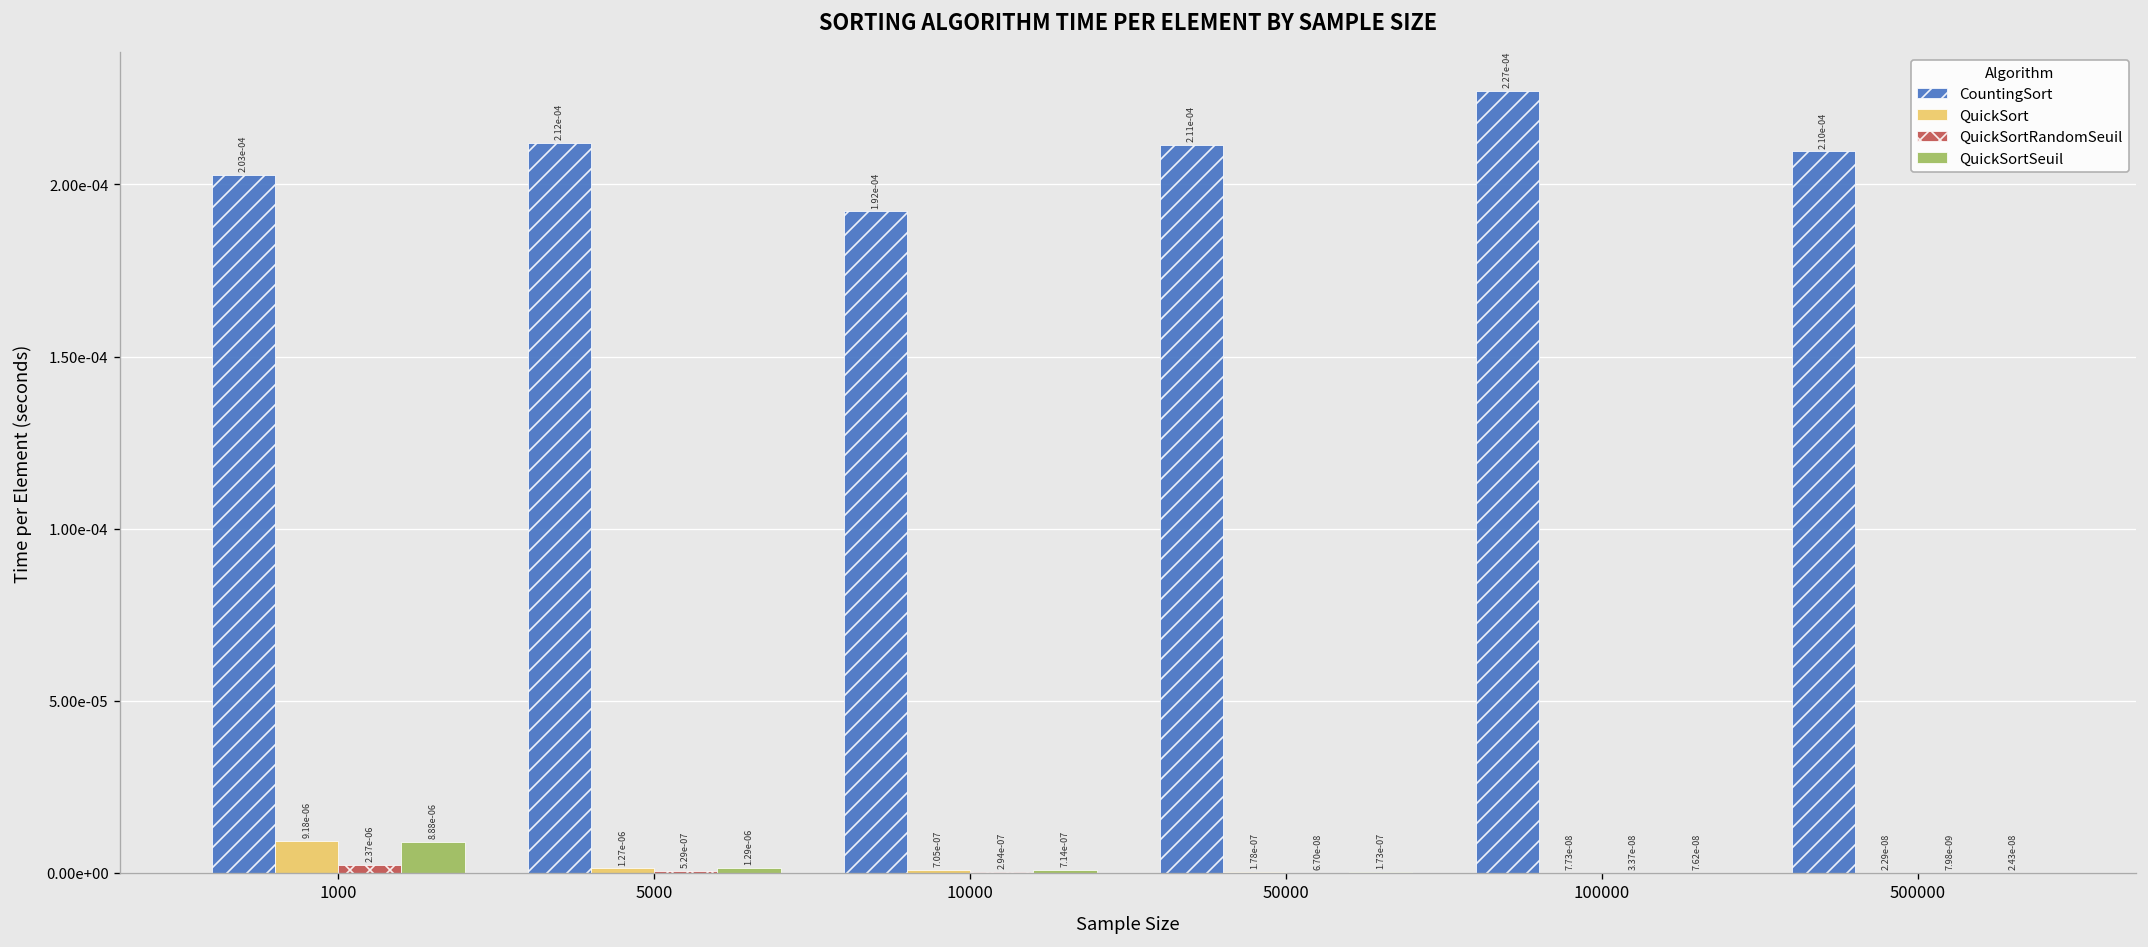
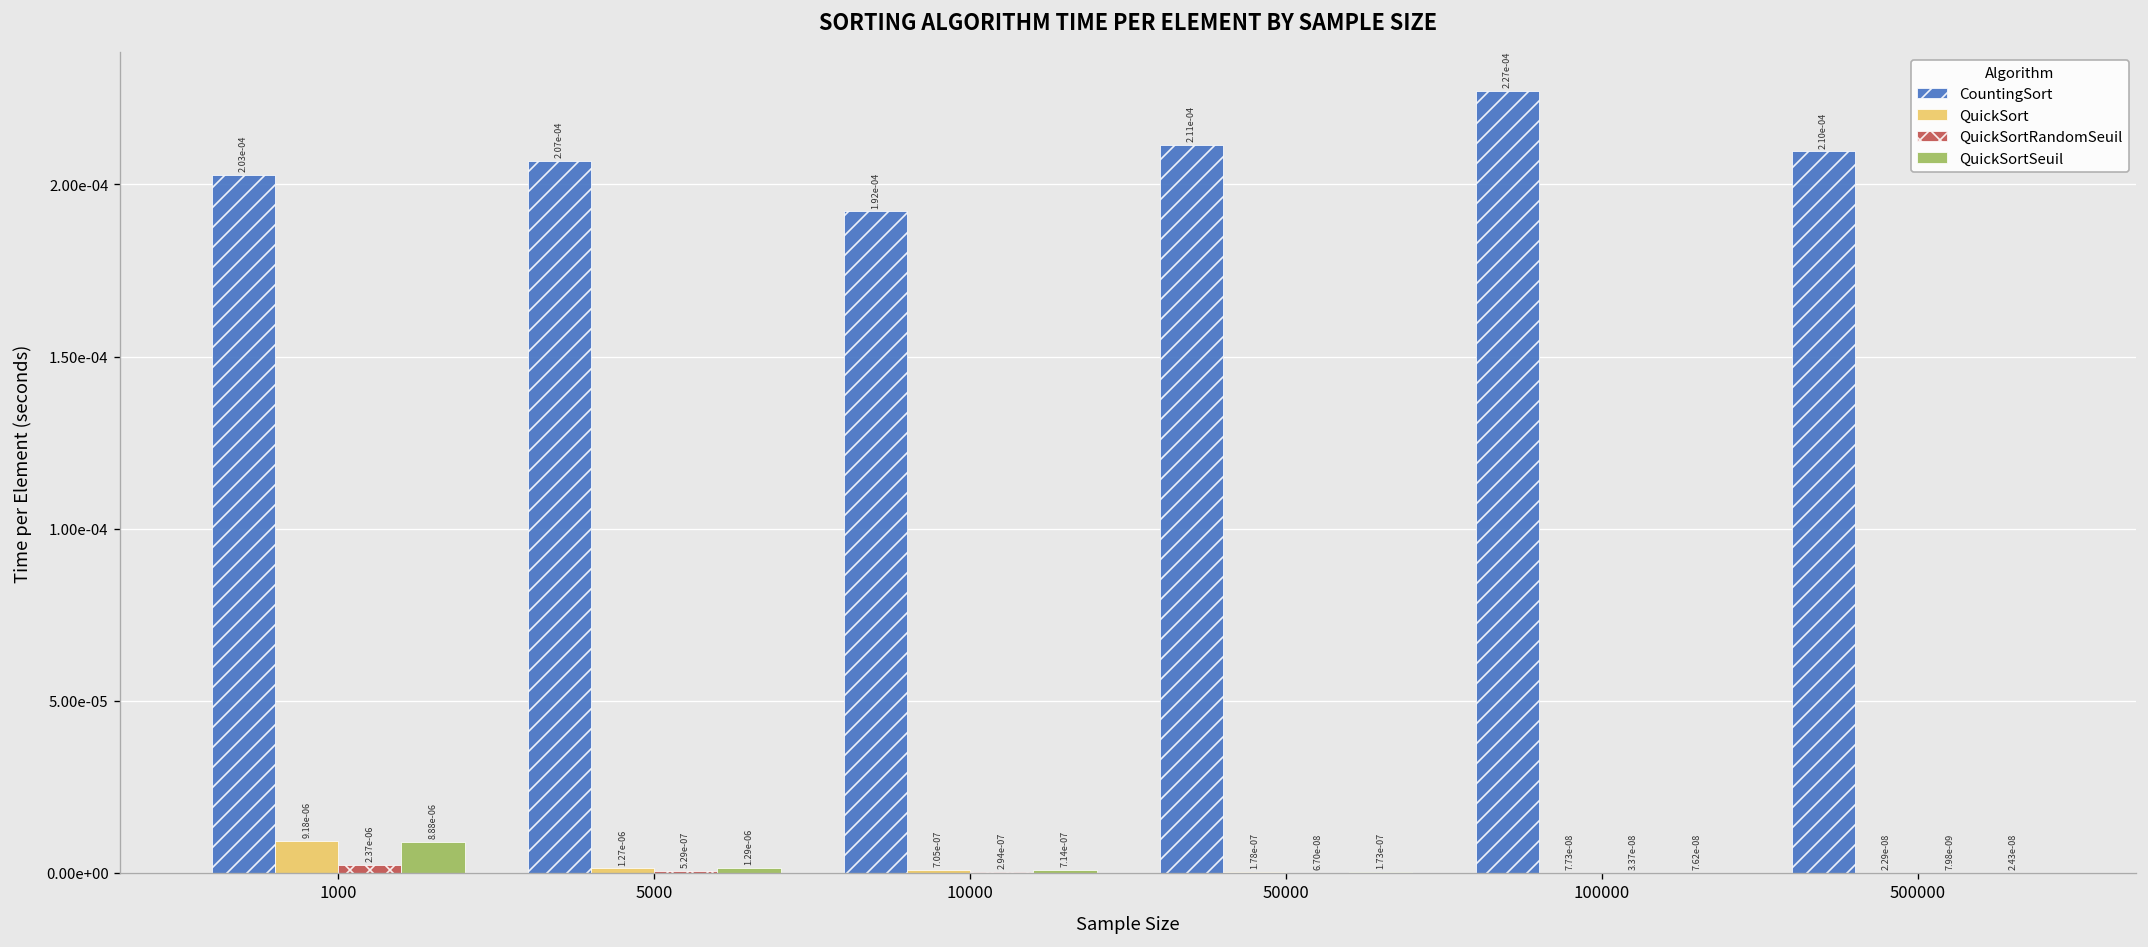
CountingSort, 5000: 2.12e-04 -> 2.07e-04
